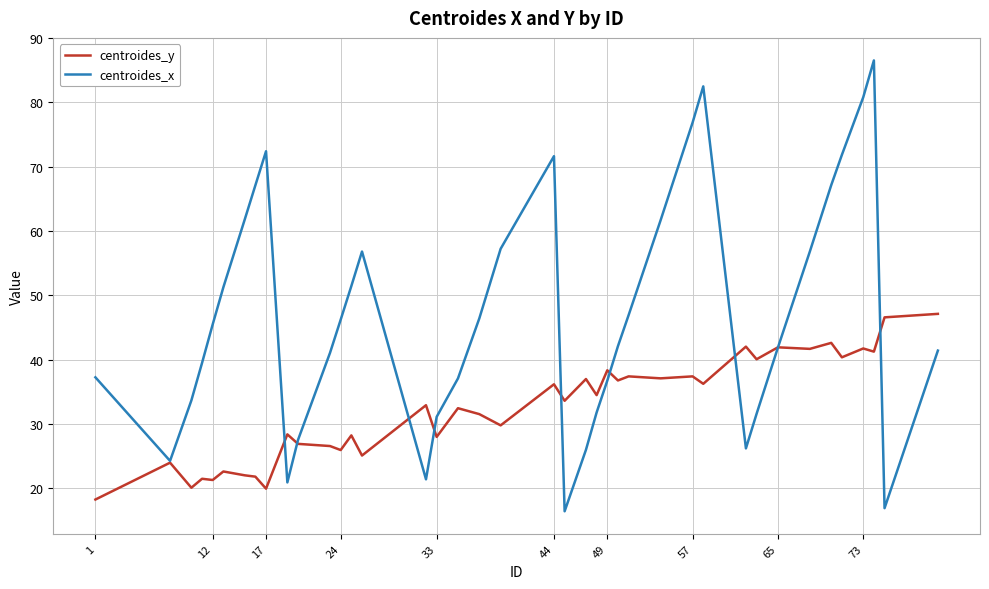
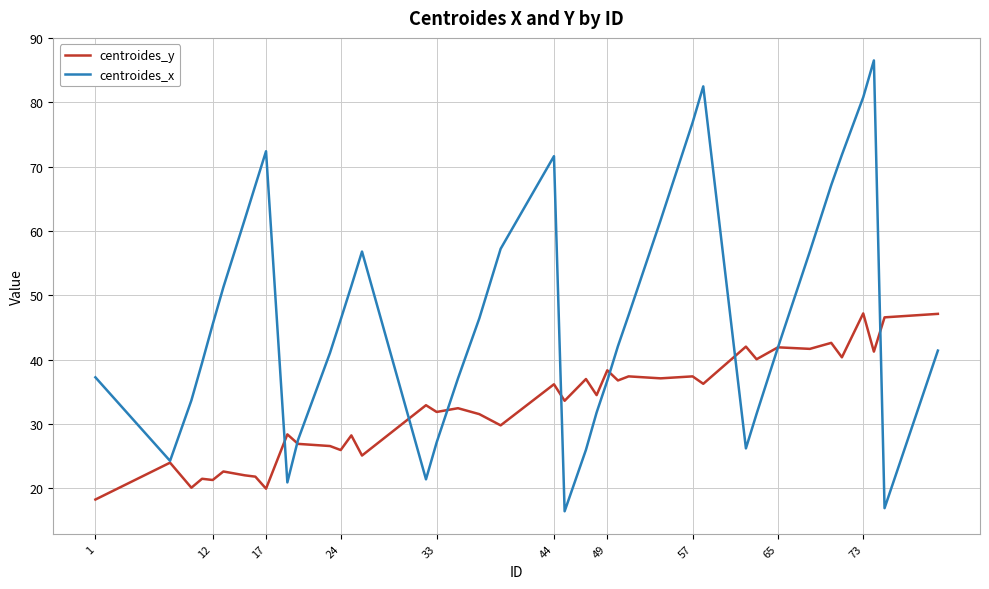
centroides_y, 33: 28 -> 32
centroides_x, 33: 31 -> 27
centroides_y, 73: 42 -> 47
